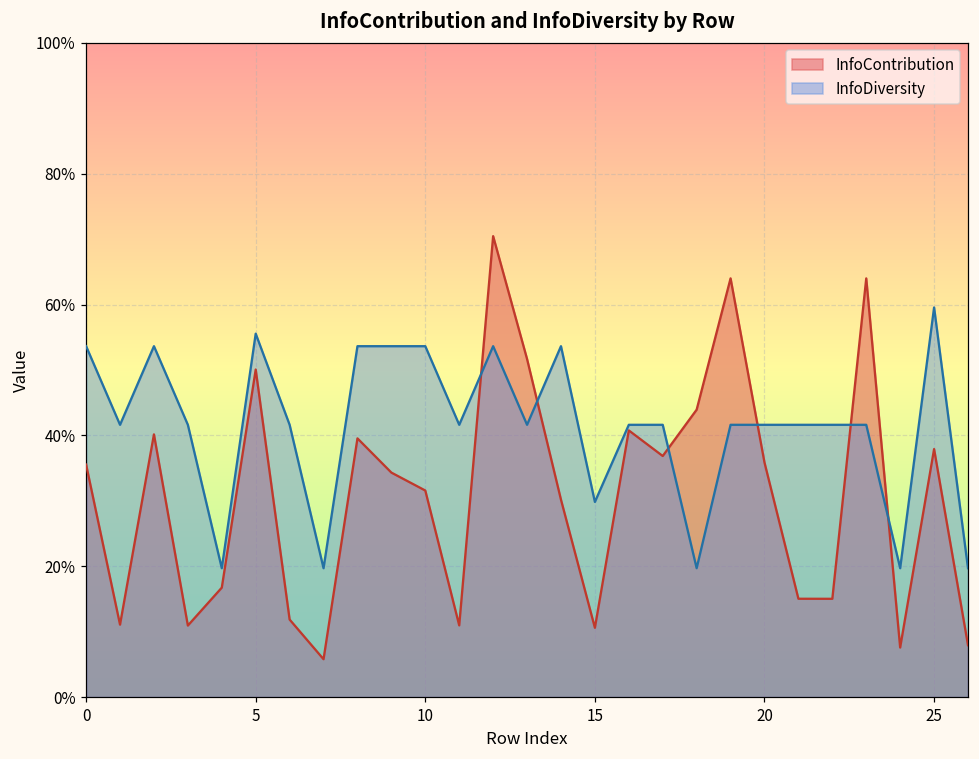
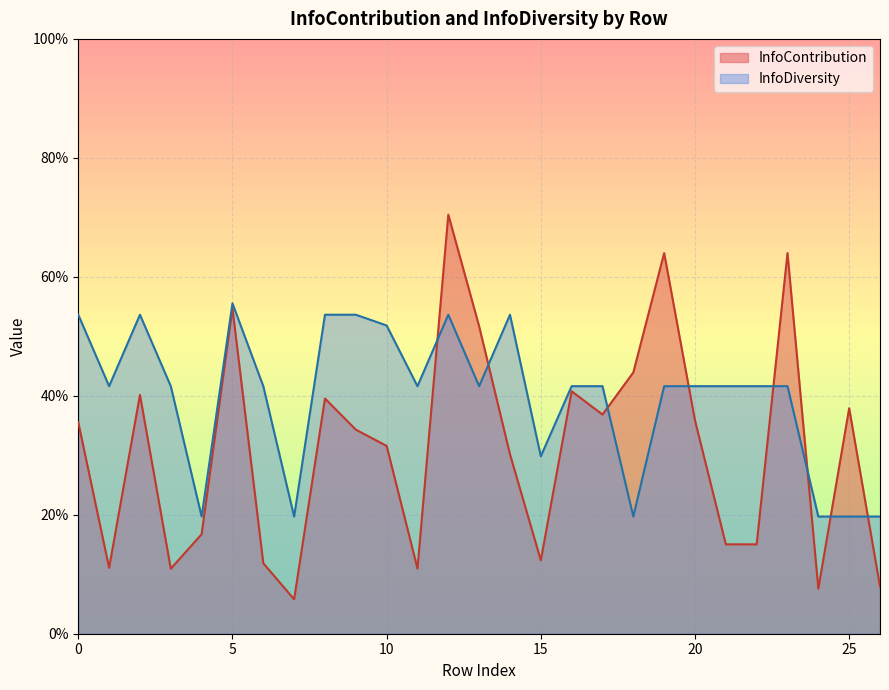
InfoContribution, 5: 50% -> 55%
InfoDiversity, 10: 54% -> 52%
InfoContribution, 15: 11% -> 12%
InfoDiversity, 25: 60% -> 20%
